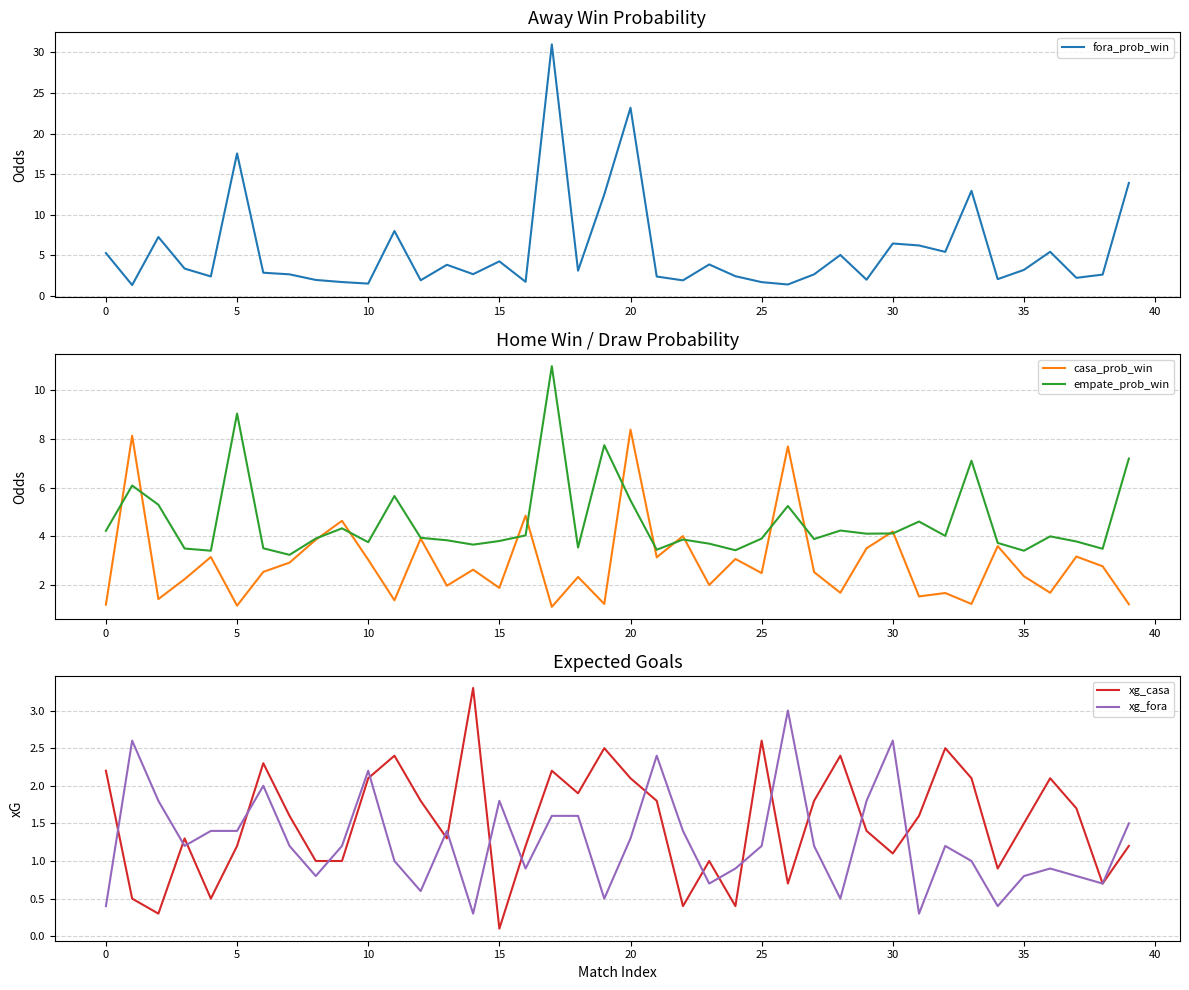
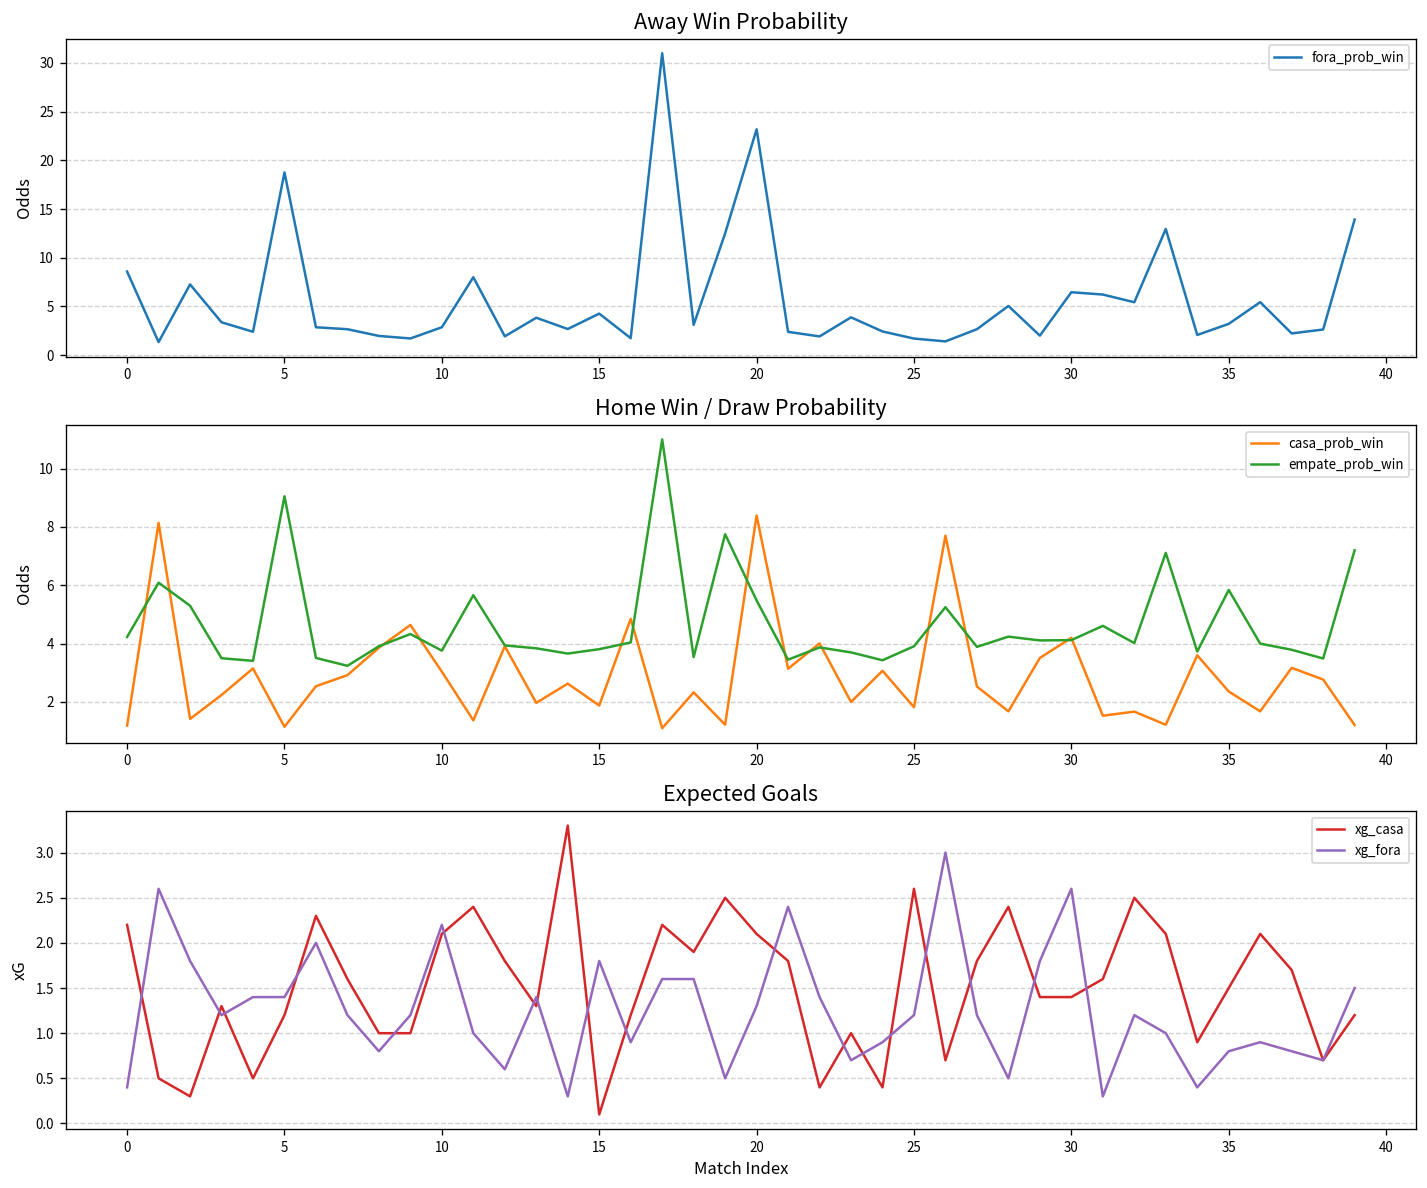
Away Win Probability, 0: 5 -> 9
Away Win Probability, 5: 18 -> 19
Away Win Probability, 10: 2 -> 3
Home Win / Draw Probability, casa_prob_win, 25: 2.5 -> 1.8
Home Win / Draw Probability, empate_prob_win, 35: 3.4 -> 5.8
Expected Goals, xg_casa, 30: 1.1 -> 1.4
